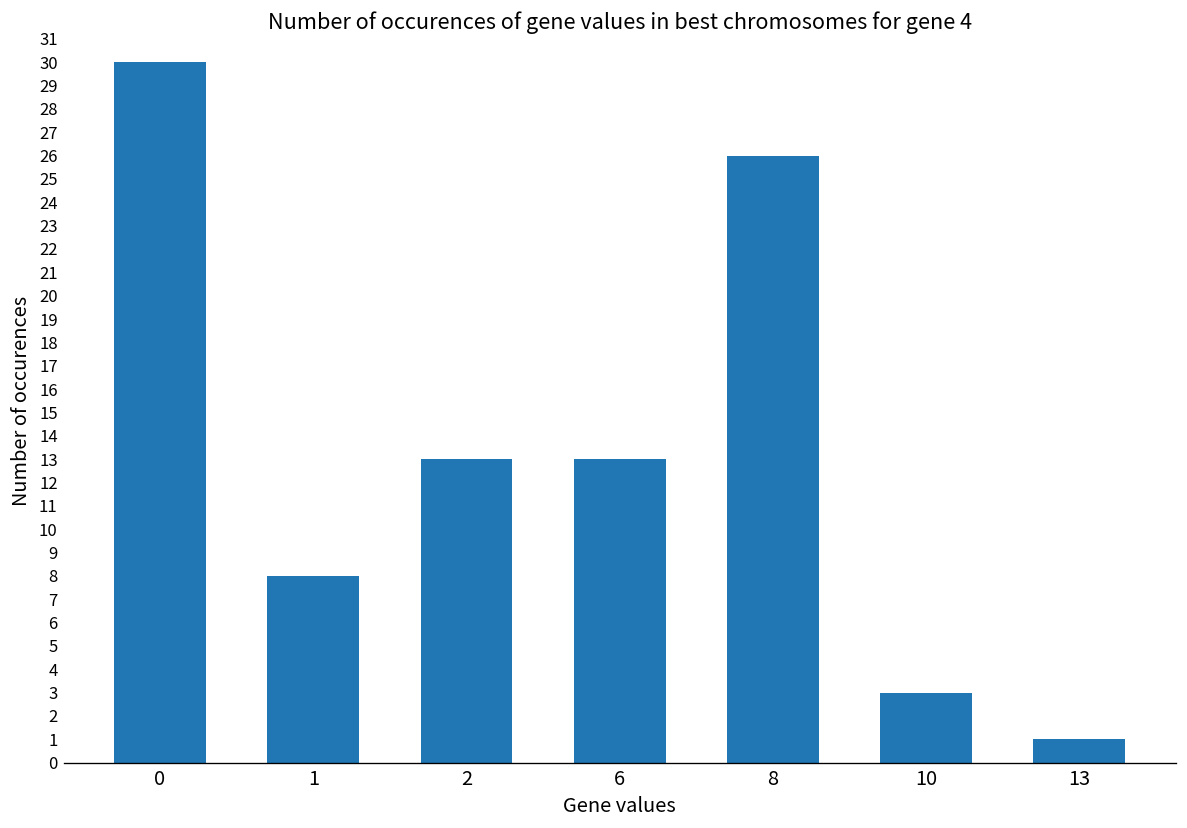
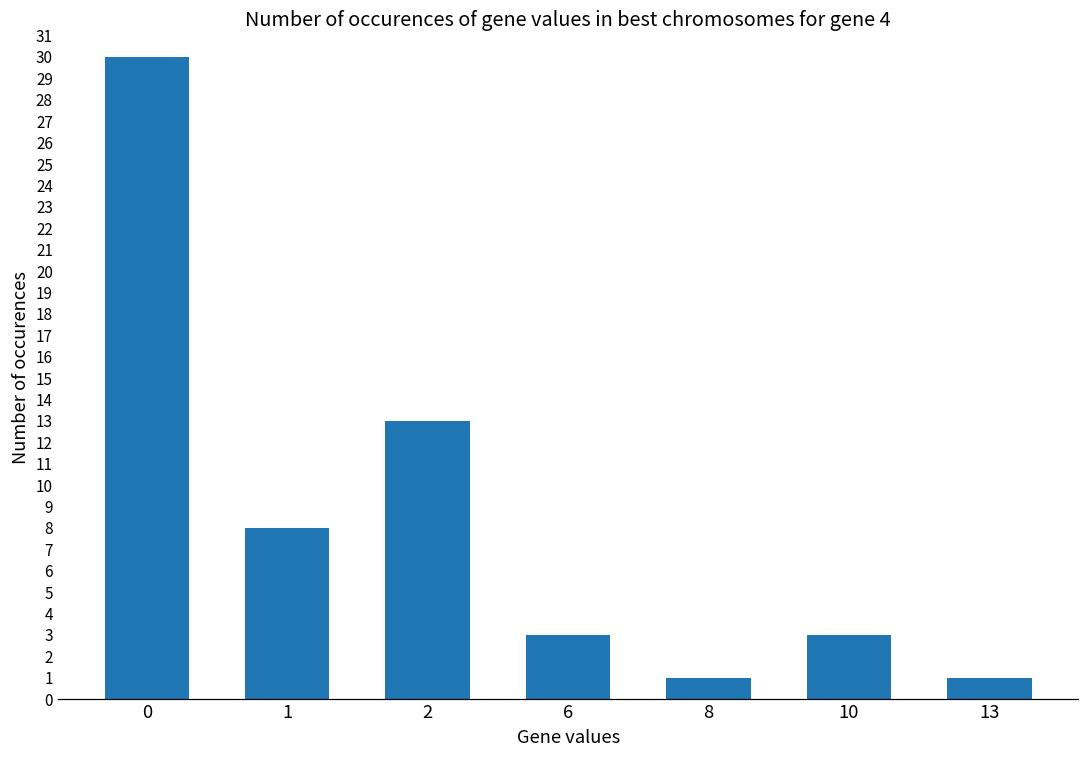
6: 13 -> 3
8: 26 -> 1
